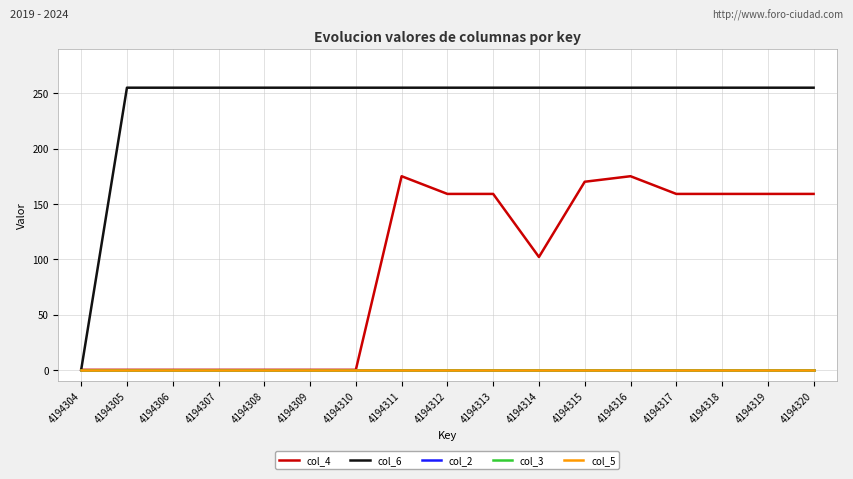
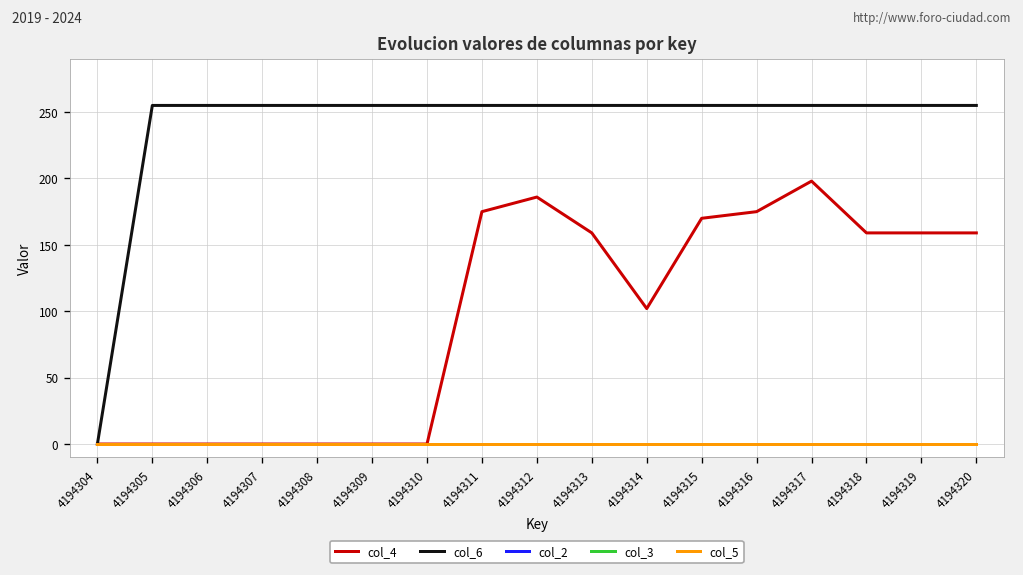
col_4, 4194312: 159 -> 186
col_4, 4194317: 159 -> 198
